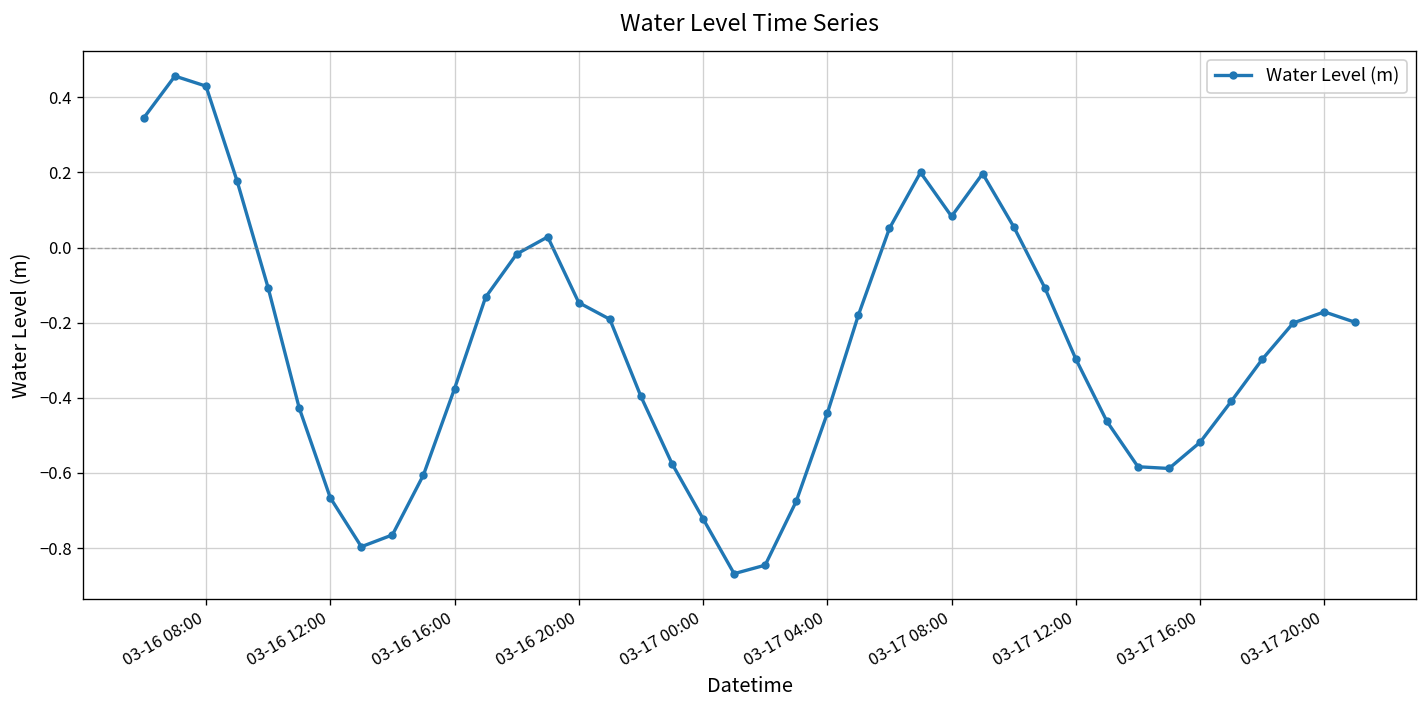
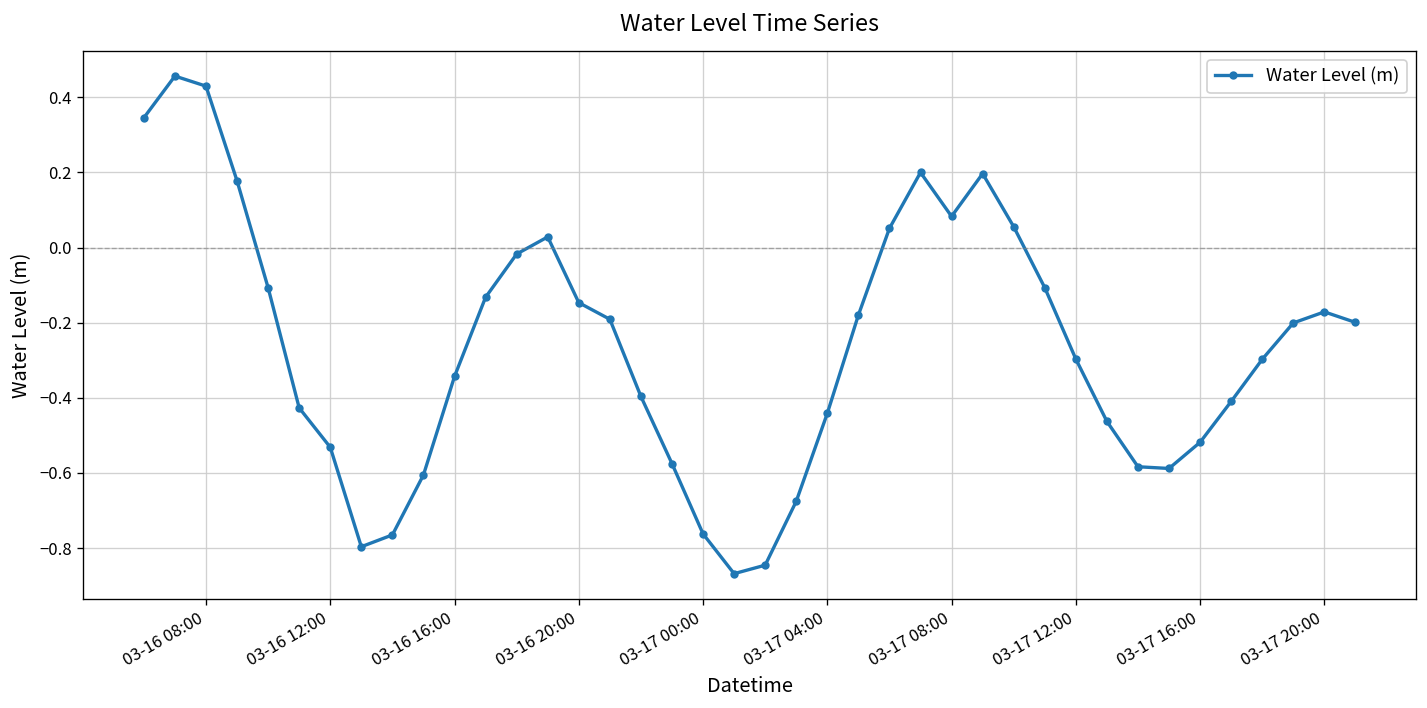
03-16 12:00: -0.67 -> -0.53
03-16 16:00: -0.38 -> -0.34
03-17 00:00: -0.72 -> -0.76
